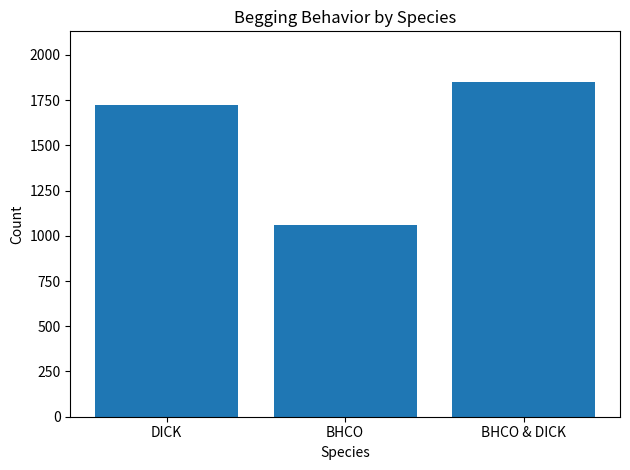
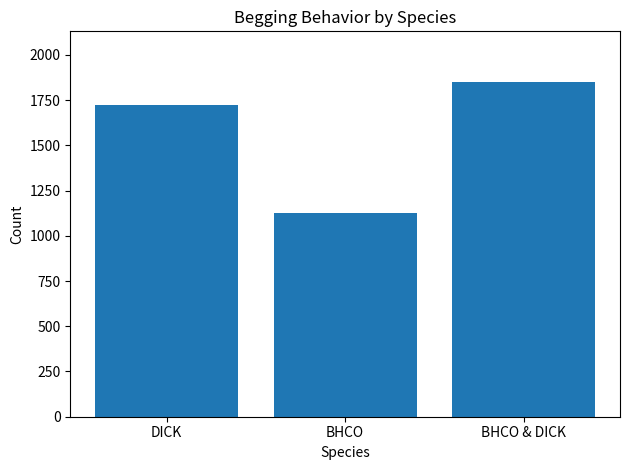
BHCO: 1060 -> 1120
